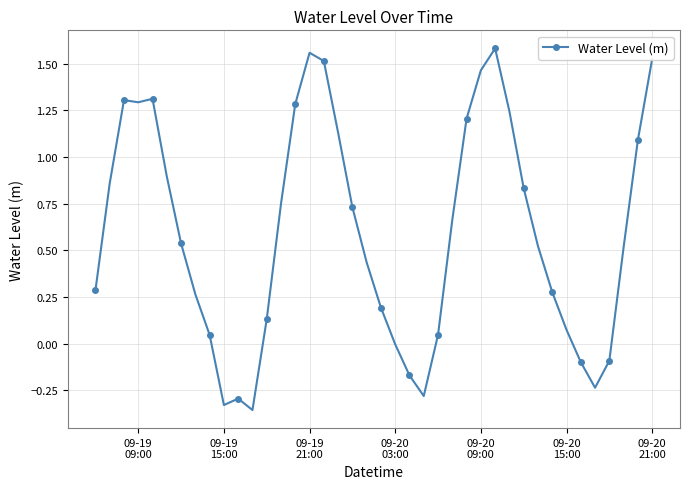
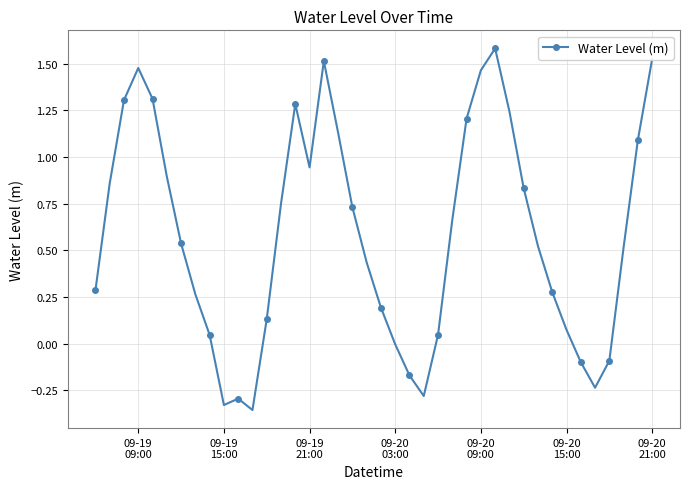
09-19 09:00: 1.29 -> 1.48
09-19 21:00: 1.56 -> 0.94
